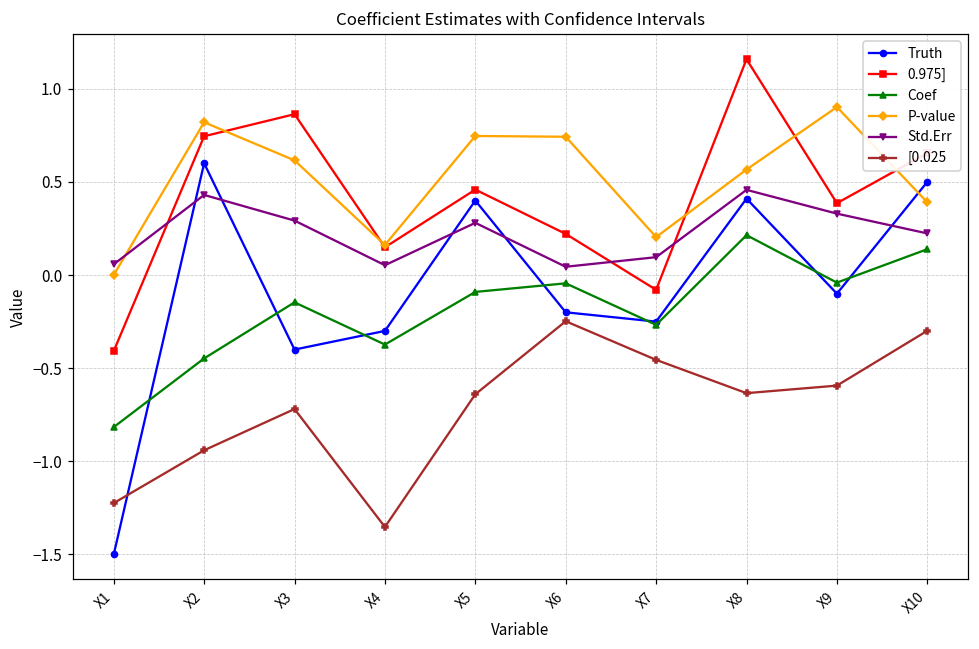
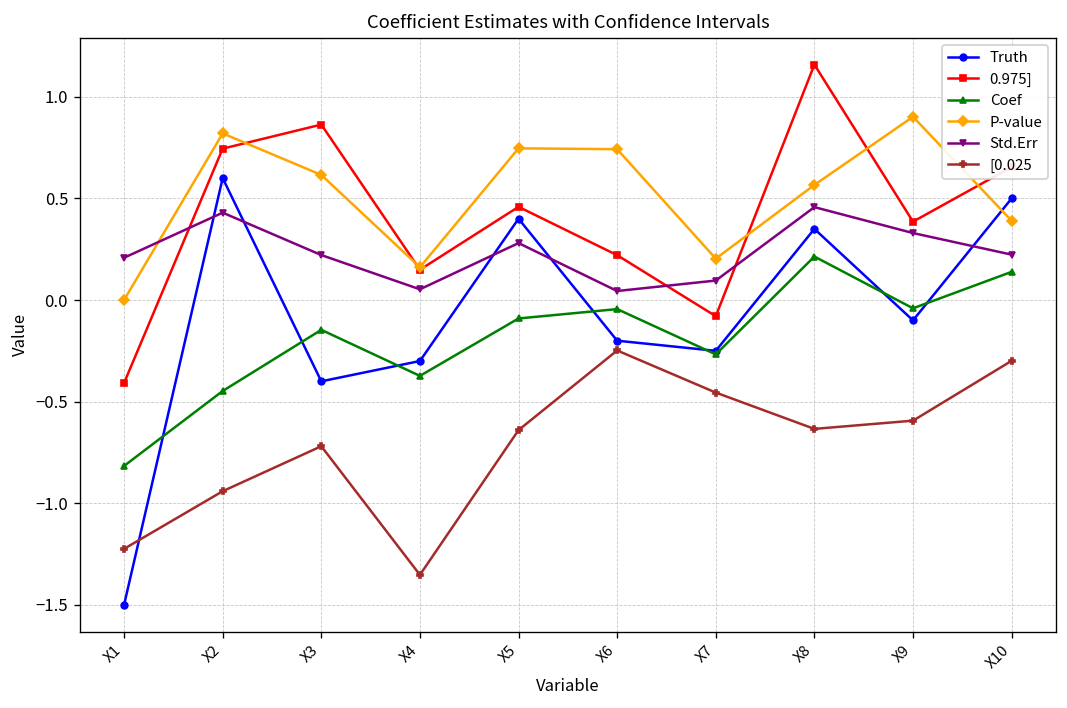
Std.Err, X1: 0.06 -> 0.21
Std.Err, X3: 0.29 -> 0.22
Truth, X8: 0.41 -> 0.35
